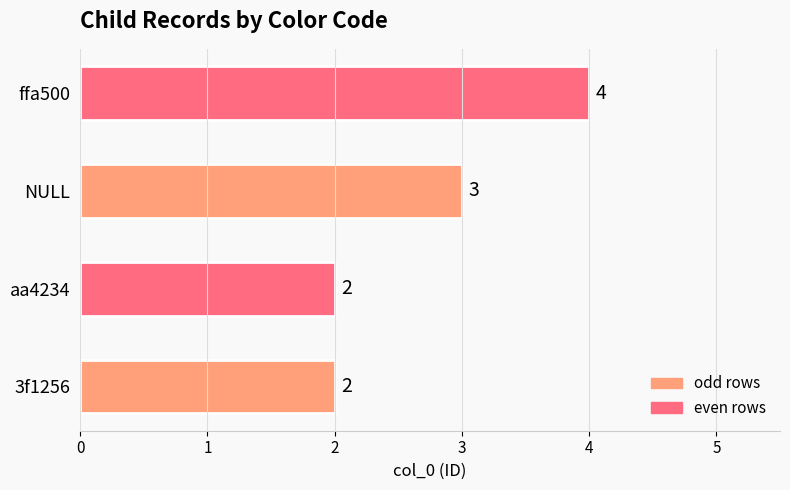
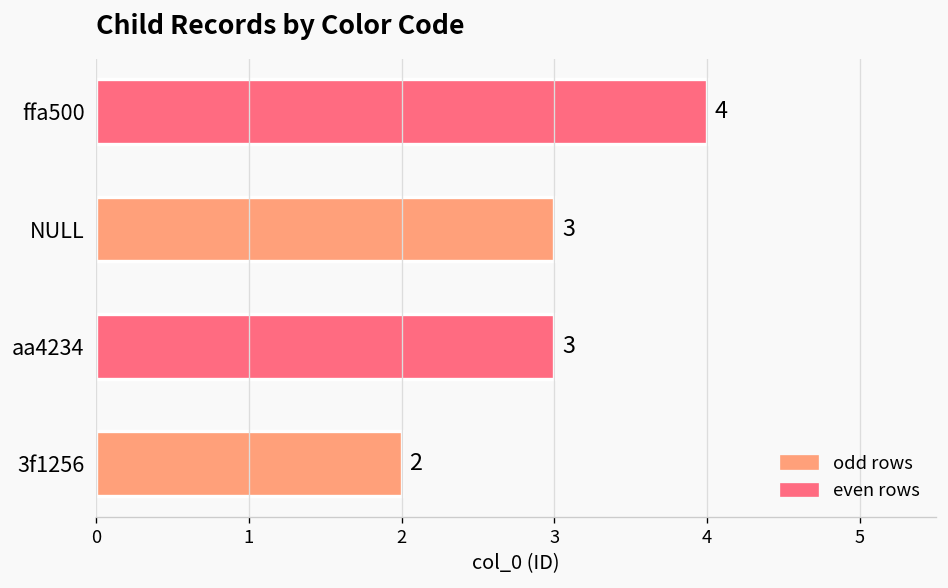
aa4234: 2 -> 3
